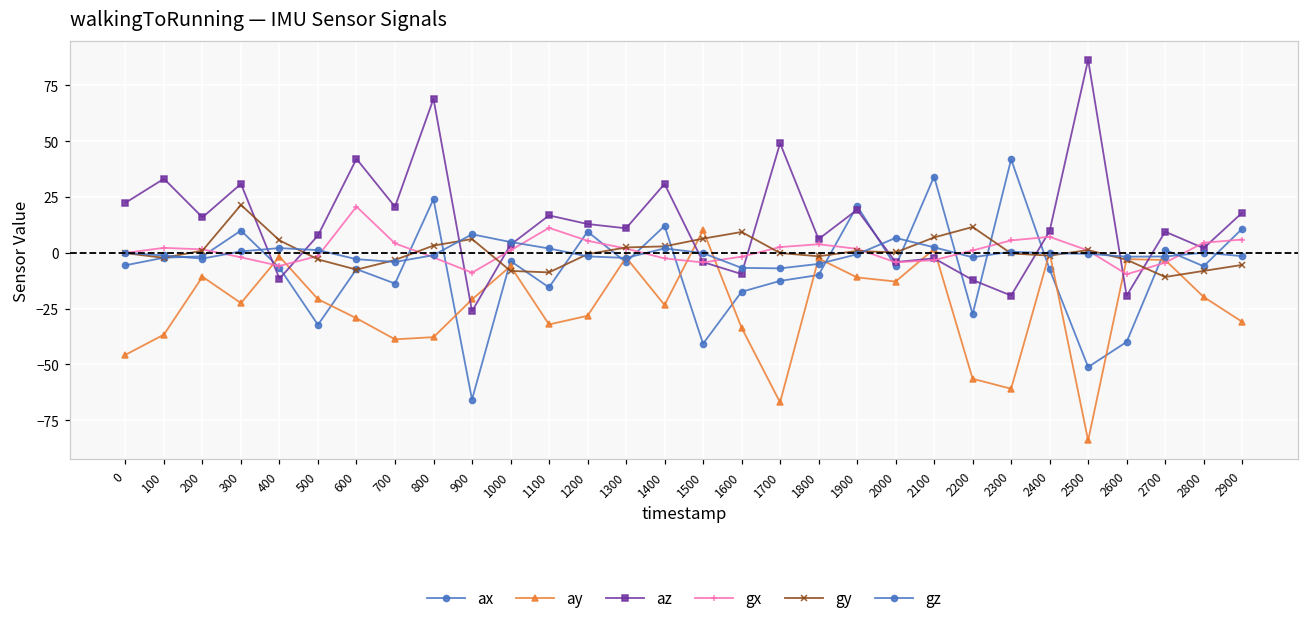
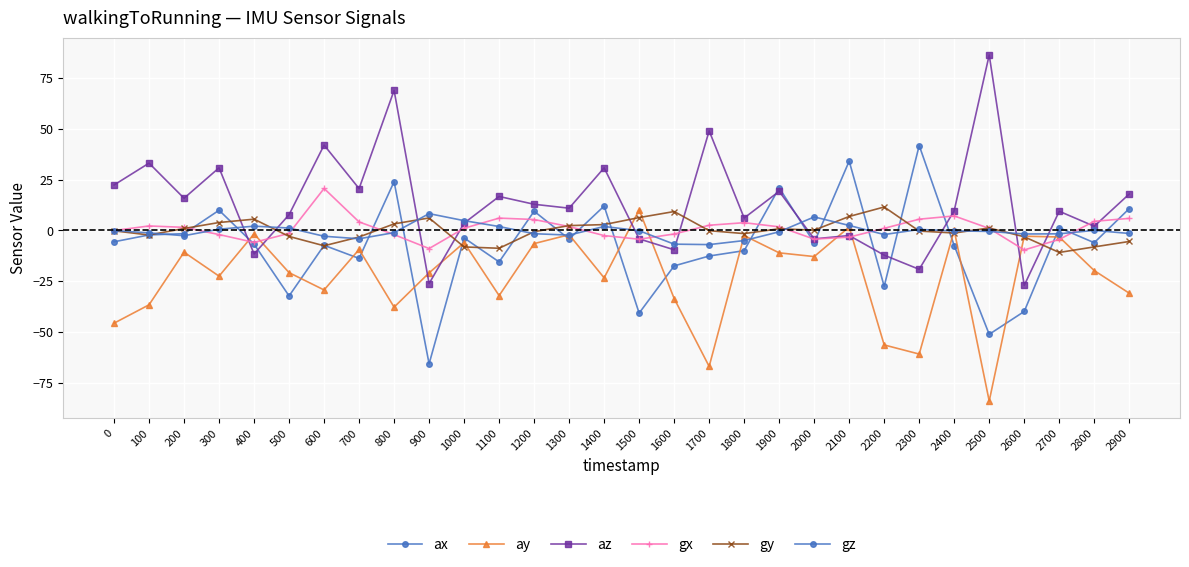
gy, 300: 21 -> 4
ay, 700: -39 -> -9
gx, 1100: 11 -> 6
ay, 1200: -28 -> -6
az, 2600: -19 -> -27
